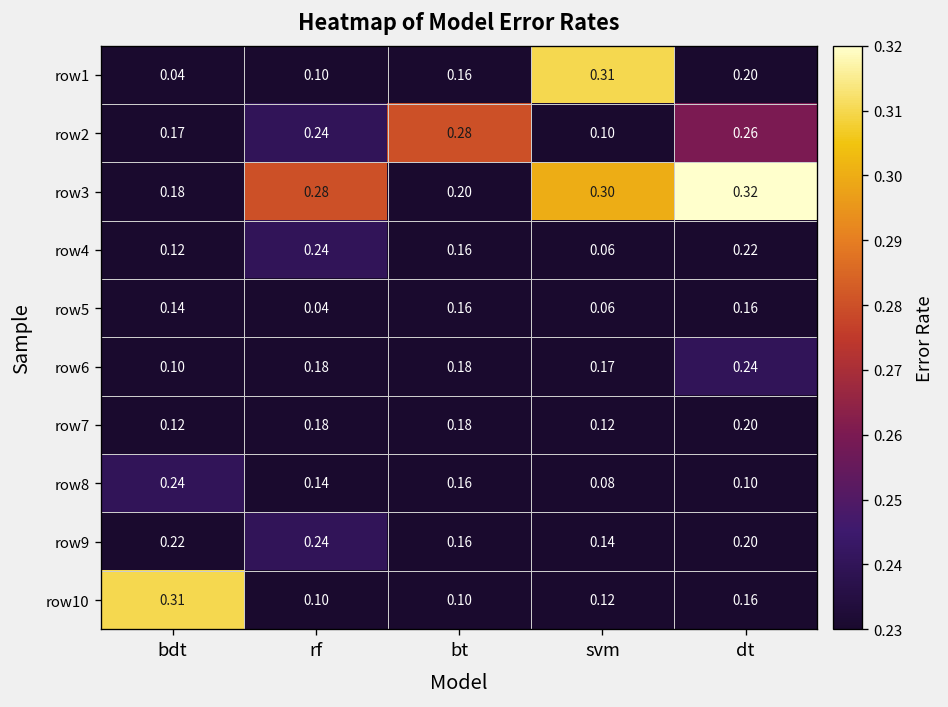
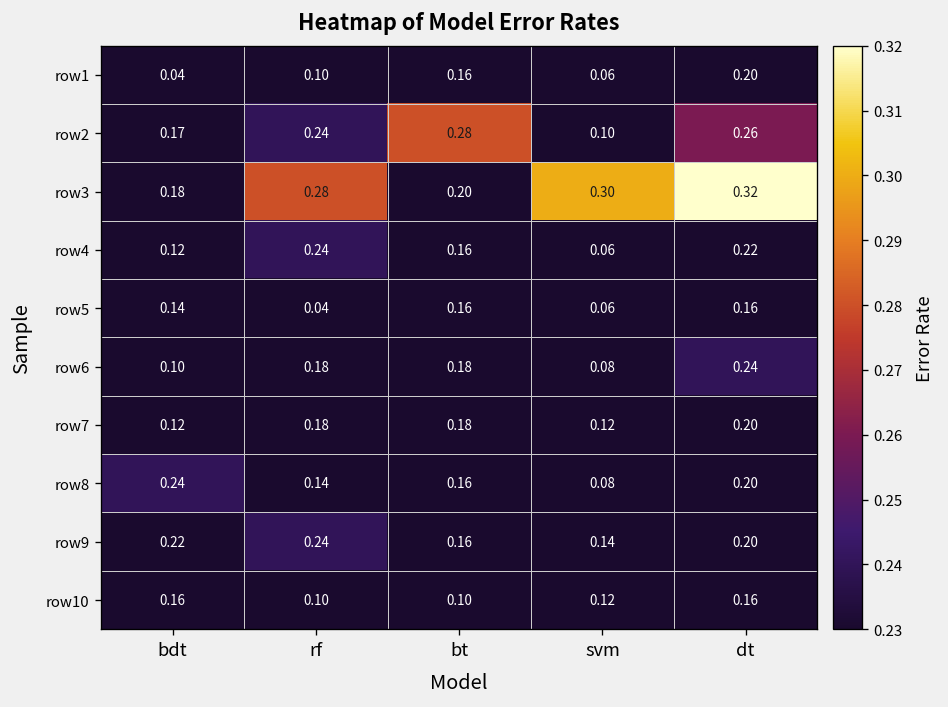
row1, svm: 0.31 -> 0.06
row6, svm: 0.17 -> 0.08
row8, dt: 0.10 -> 0.20
row10, bdt: 0.31 -> 0.16
